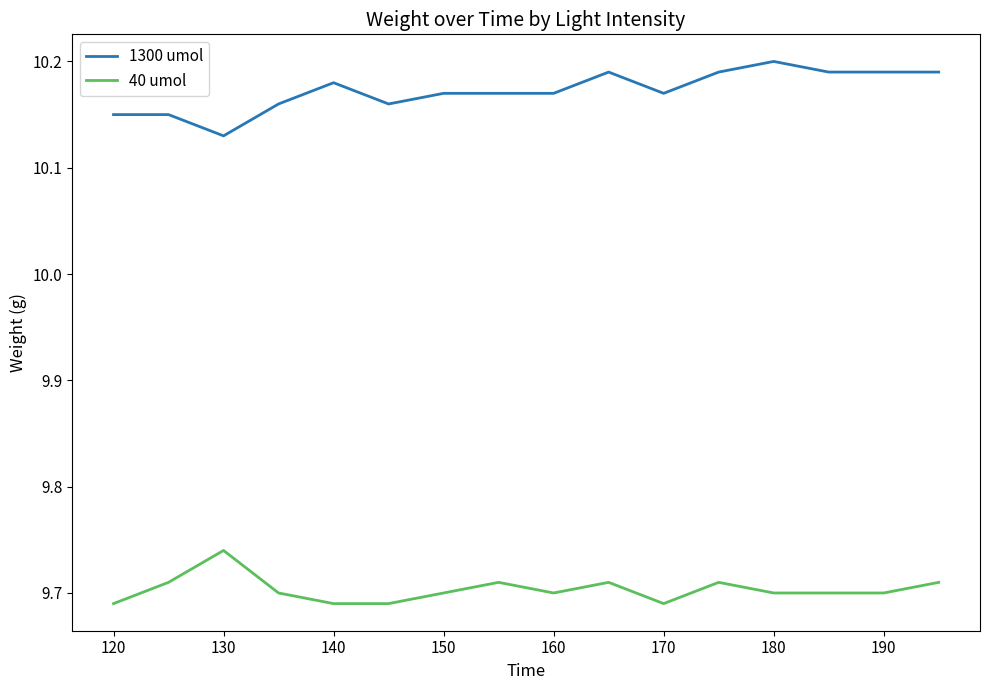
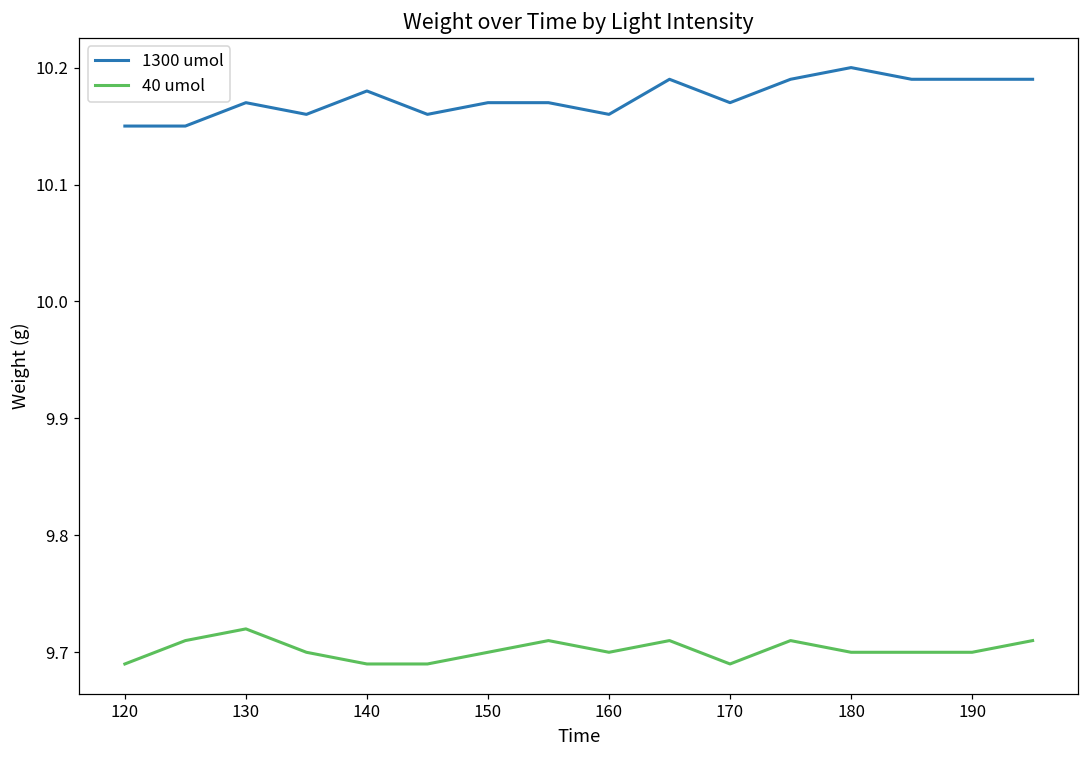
1300 umol, 130: 10.13 -> 10.17
40 umol, 130: 9.74 -> 9.72
1300 umol, 160: 10.17 -> 10.16
